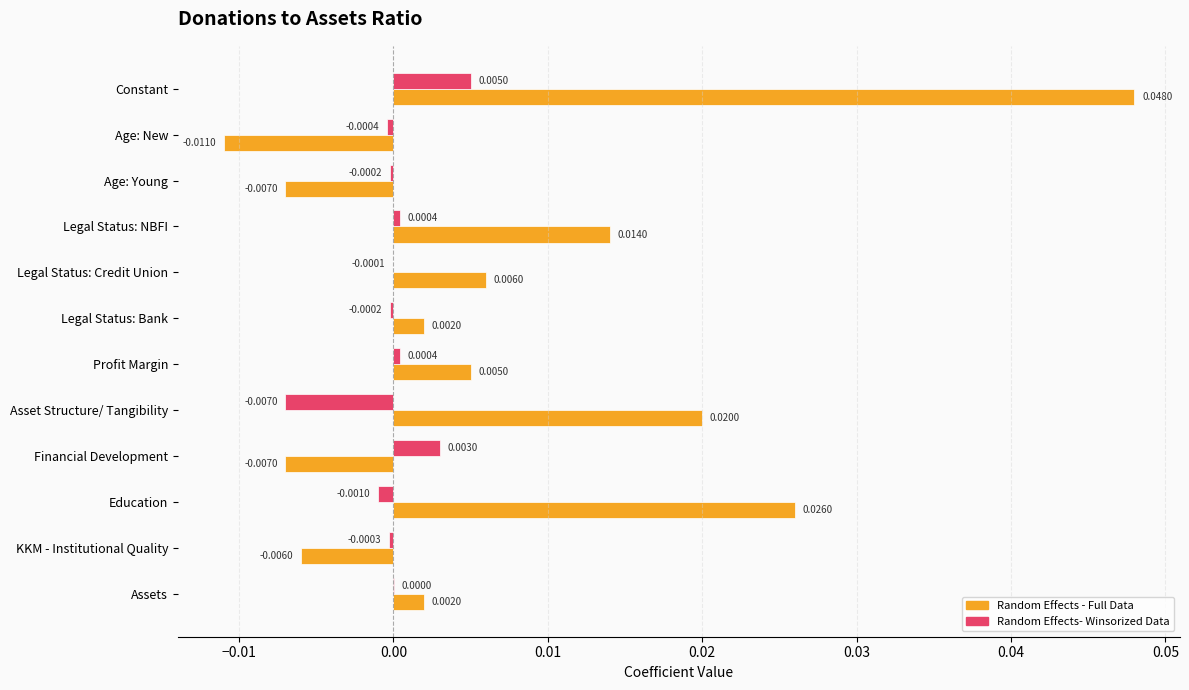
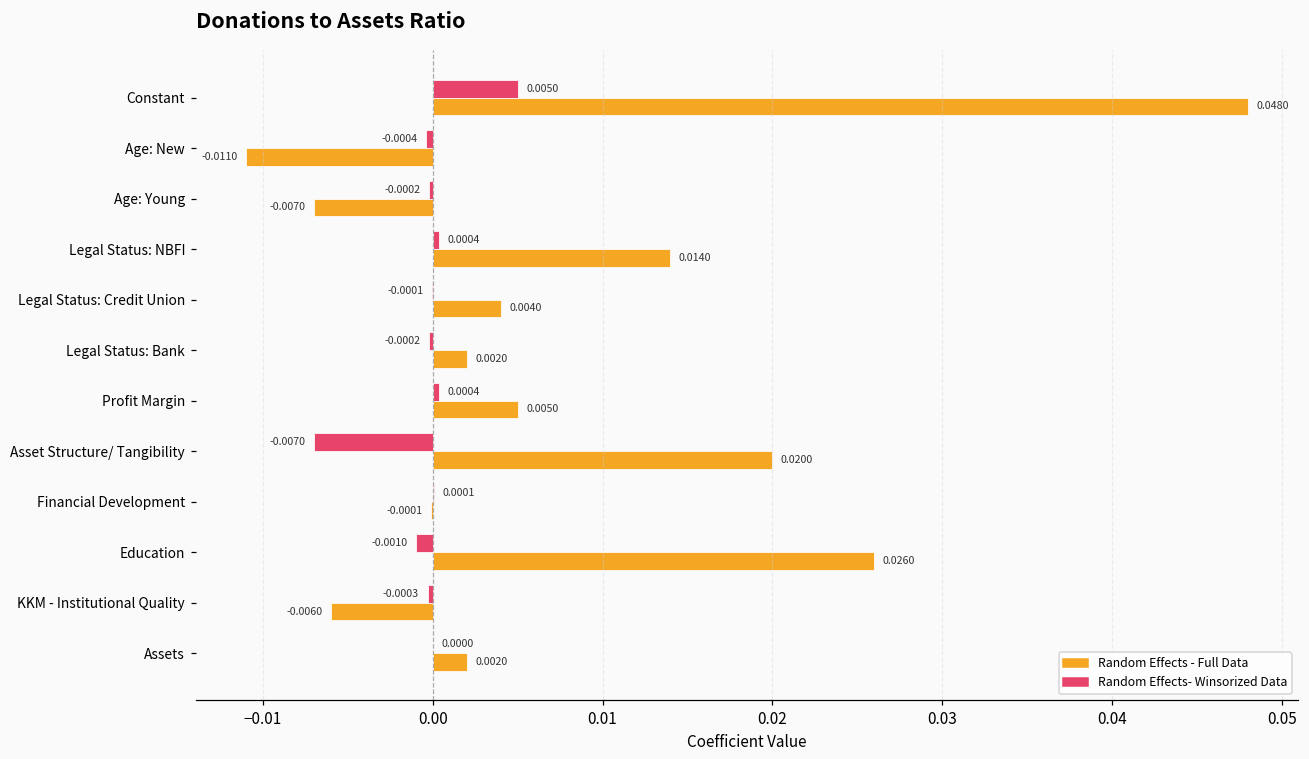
Random Effects - Full Data, Legal Status: Credit Union: 0.0060 -> 0.0040
Random Effects- Winsorized Data, Financial Development: 0.0030 -> 0.0001
Random Effects - Full Data, Financial Development: -0.0070 -> -0.0001
